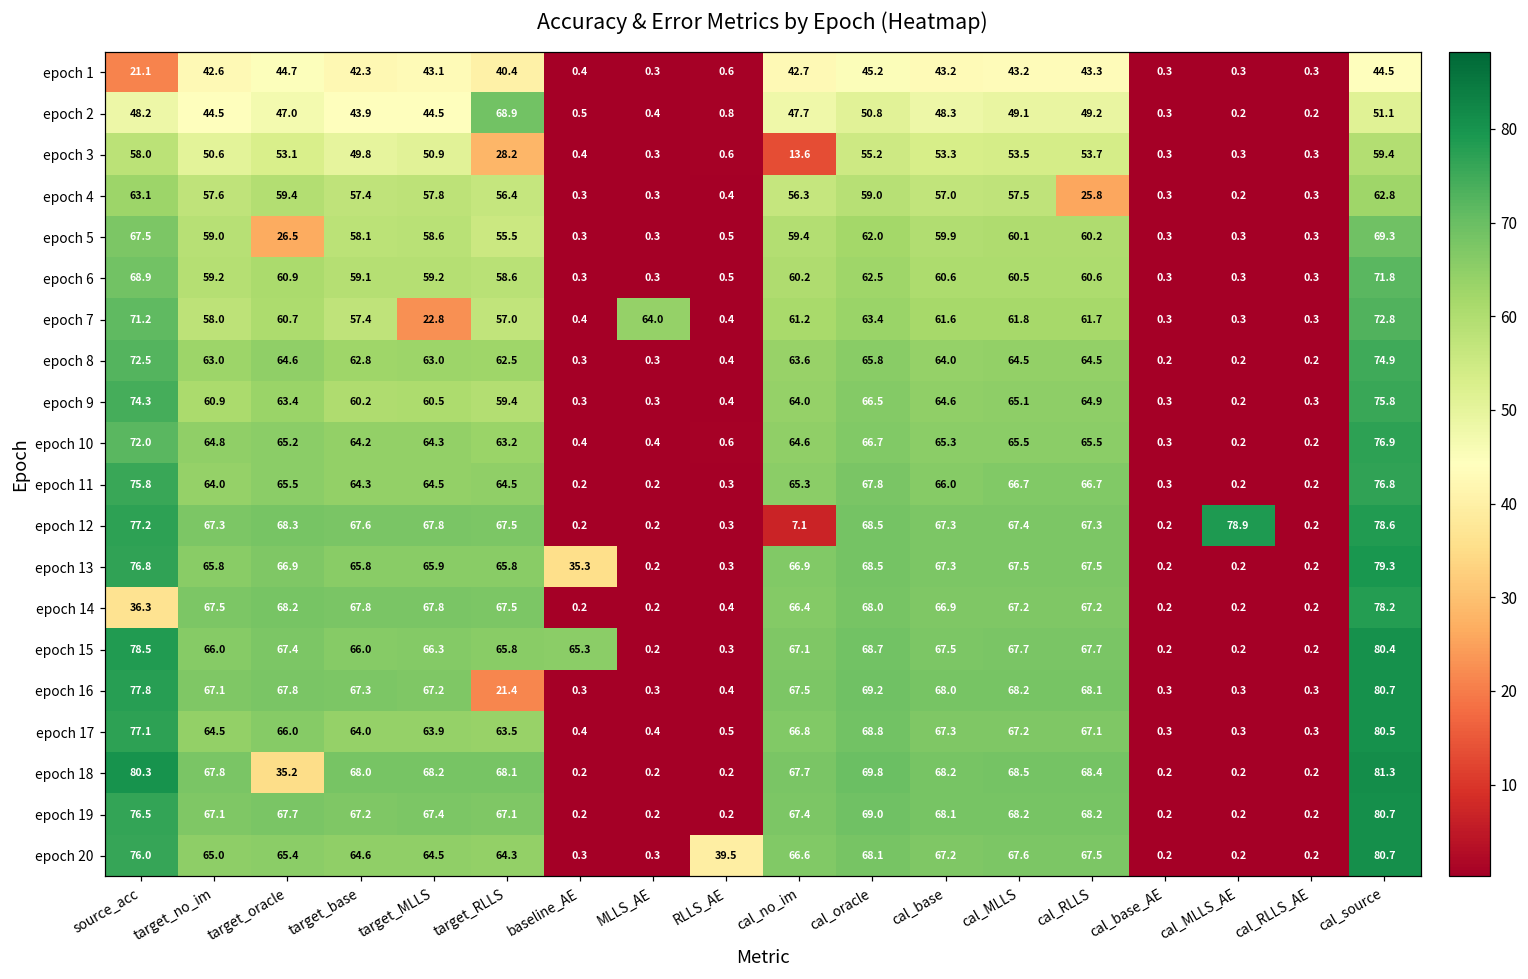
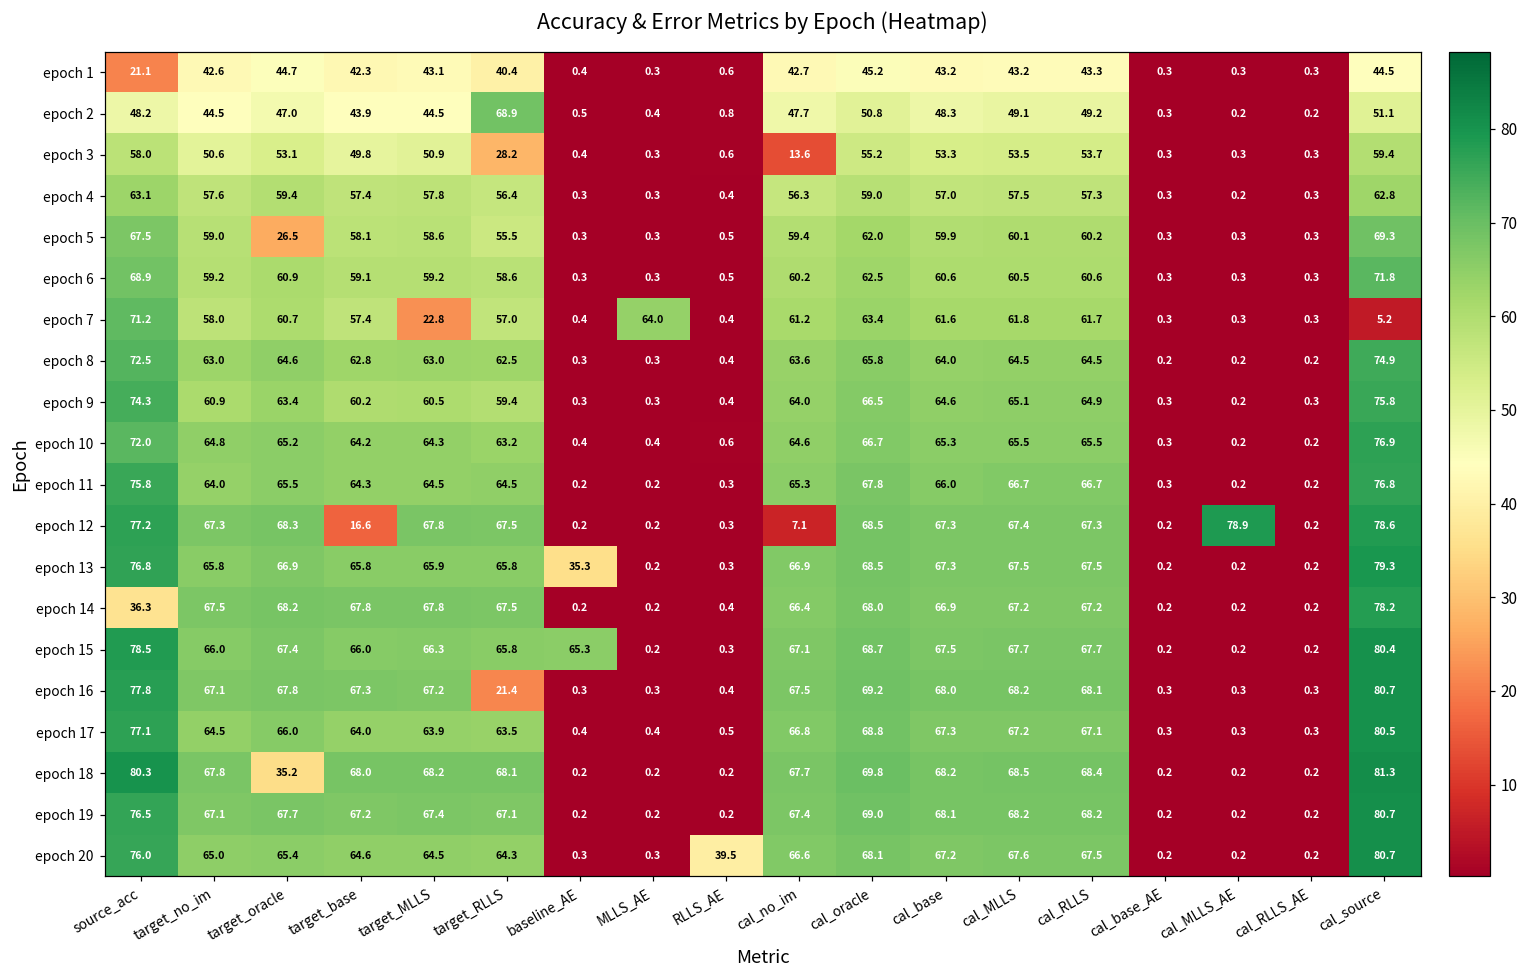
epoch 4, cal_RLLS: 25.8 -> 57.3
epoch 7, cal_source: 72.8 -> 5.2
epoch 12, target_base: 67.6 -> 16.6
